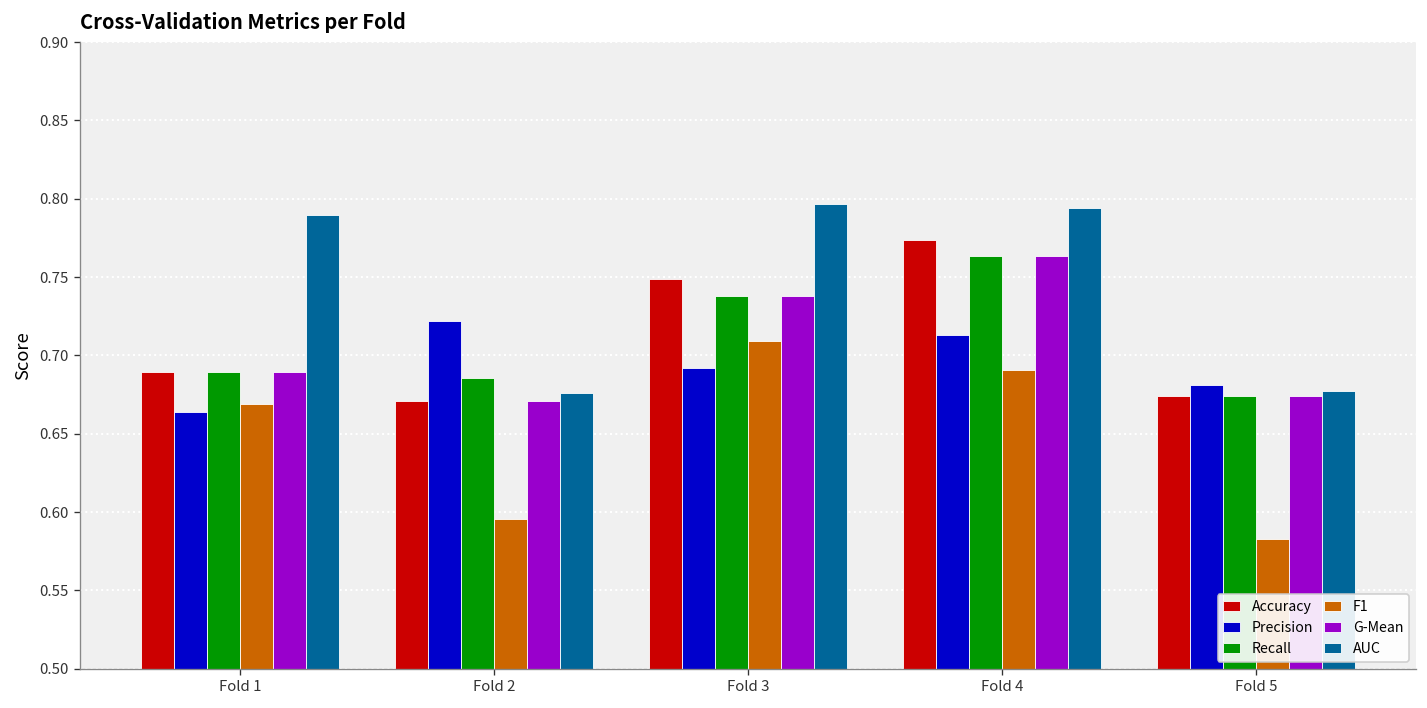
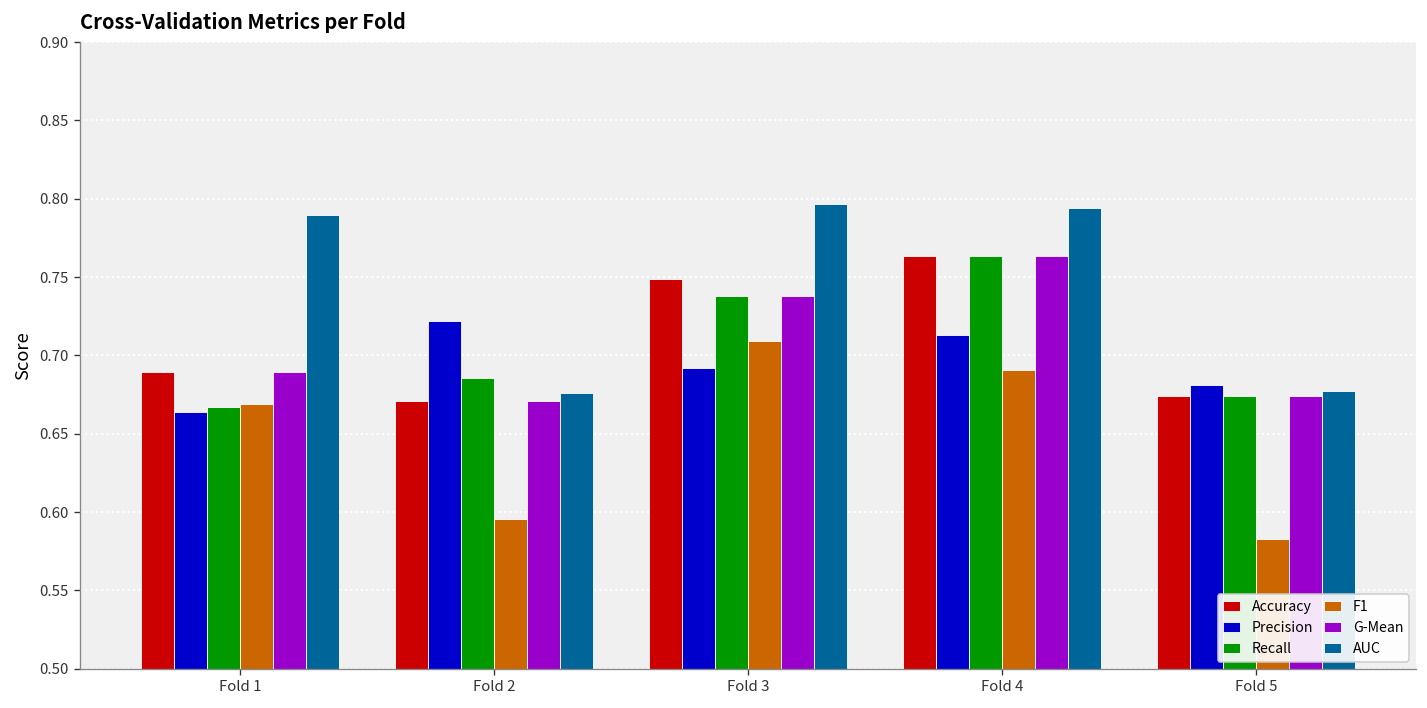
Recall, Fold 1: 0.690 -> 0.667
Accuracy, Fold 4: 0.774 -> 0.764
